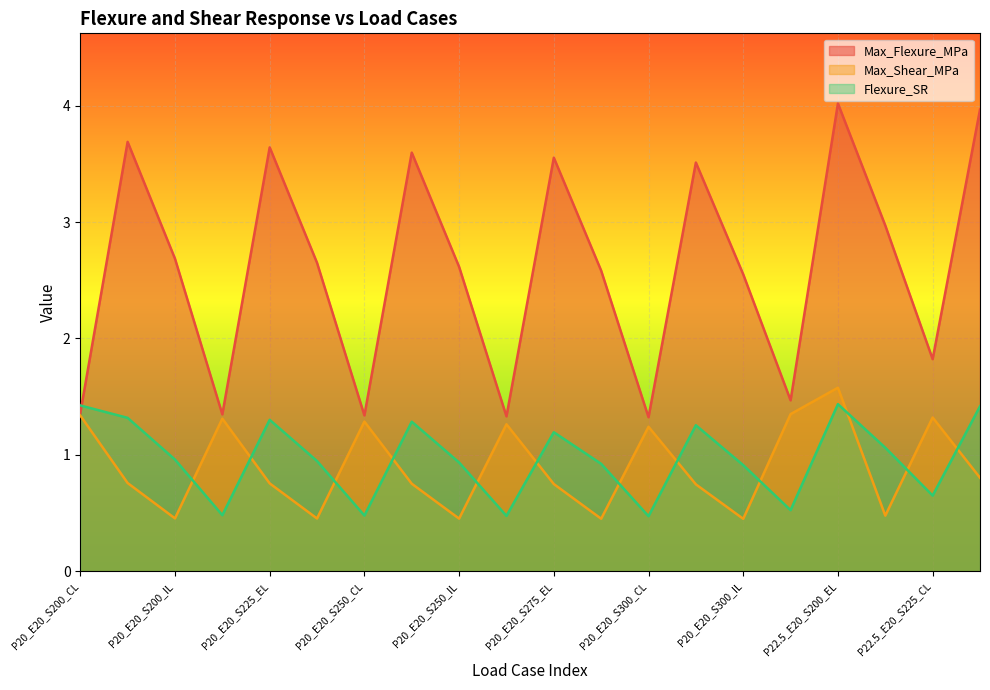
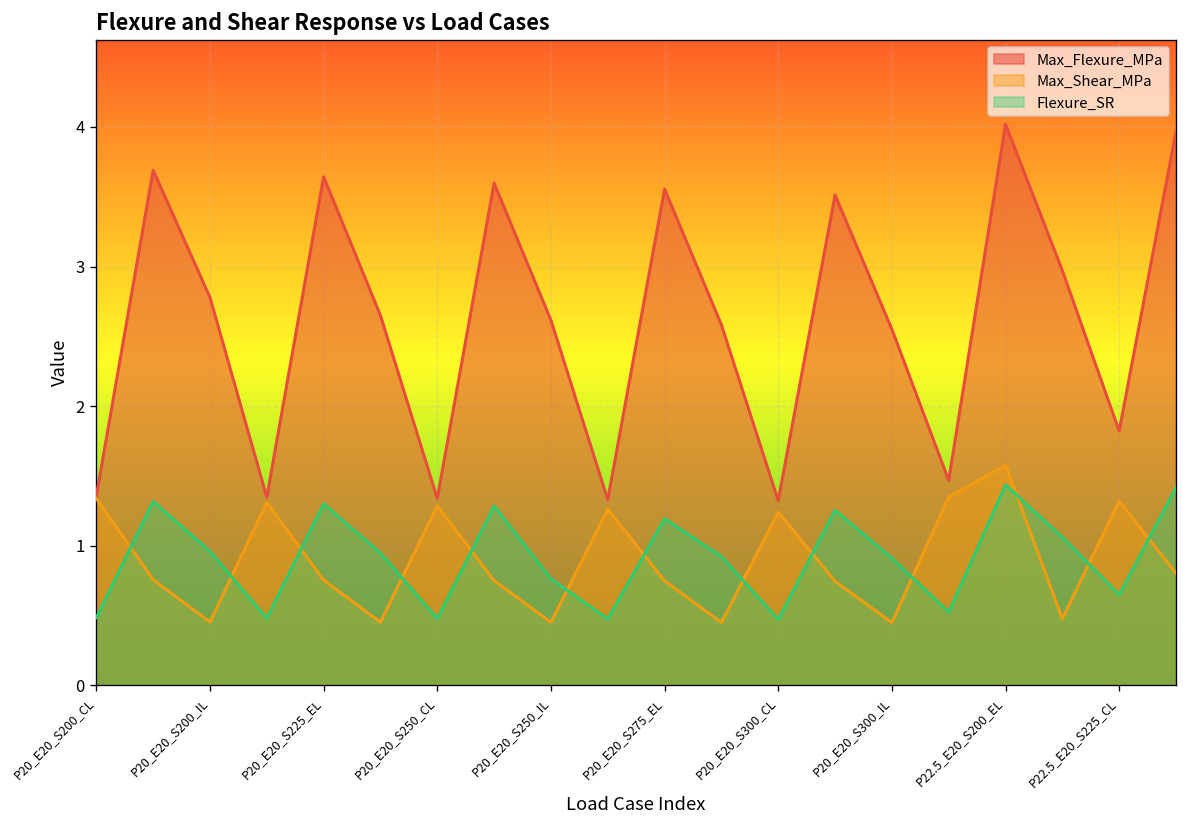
Flexure_SR, P20_E20_S200_CL: 1.42 -> 0.48
Max_Flexure_MPa, P20_E20_S200_IL: 2.69 -> 2.78
Flexure_SR, P20_E20_S250_IL: 0.93 -> 0.76
